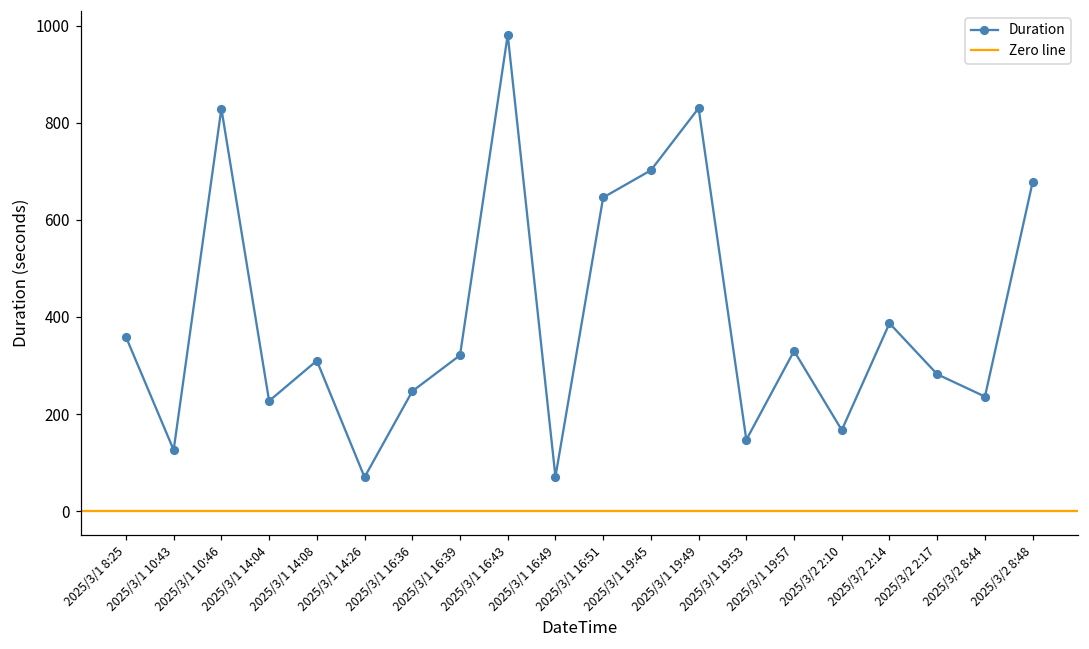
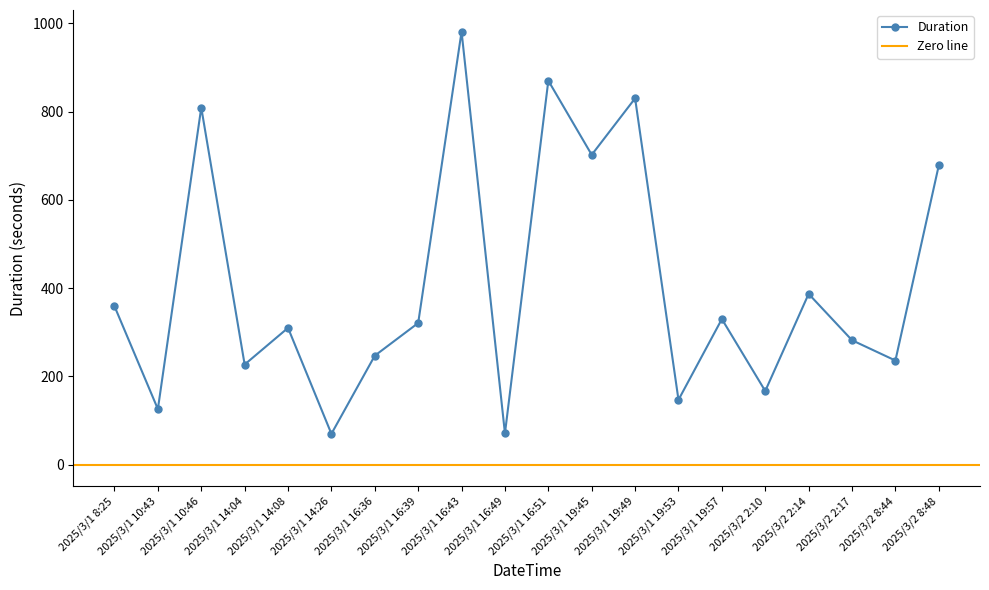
2025/3/1 10:46: 830 -> 810
2025/3/1 16:51: 650 -> 870
